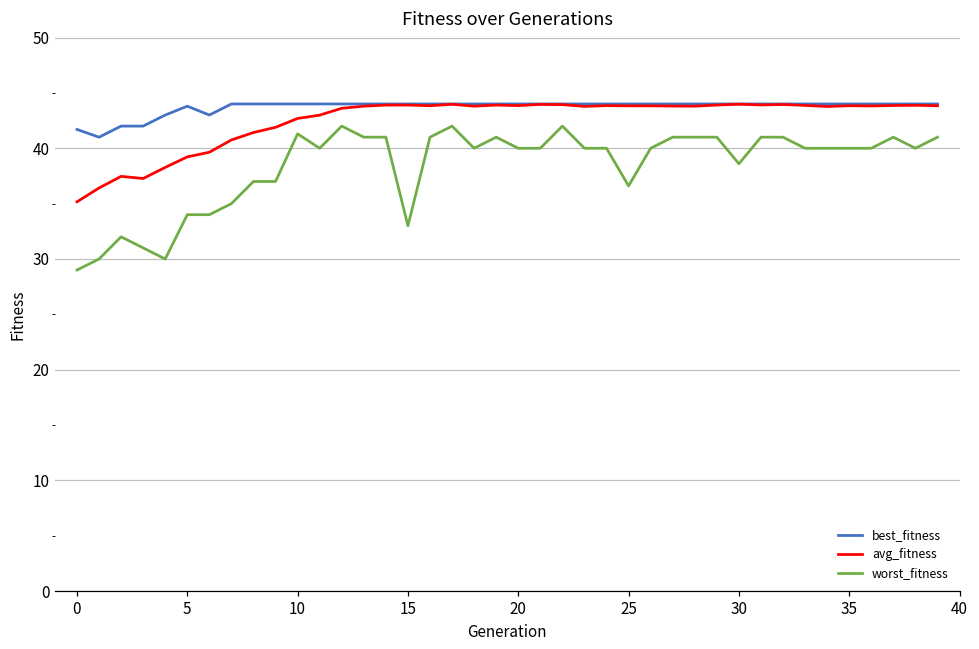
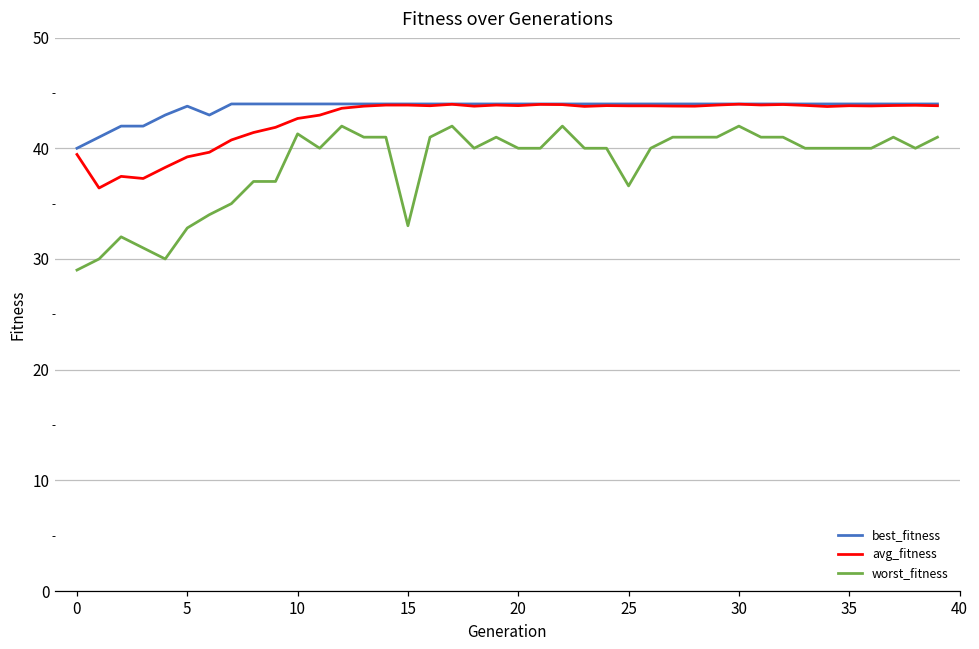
best_fitness, 0: 41.7 -> 40.0
avg_fitness, 0: 35.2 -> 39.4
worst_fitness, 5: 34.0 -> 32.8
worst_fitness, 30: 38.6 -> 42.0
